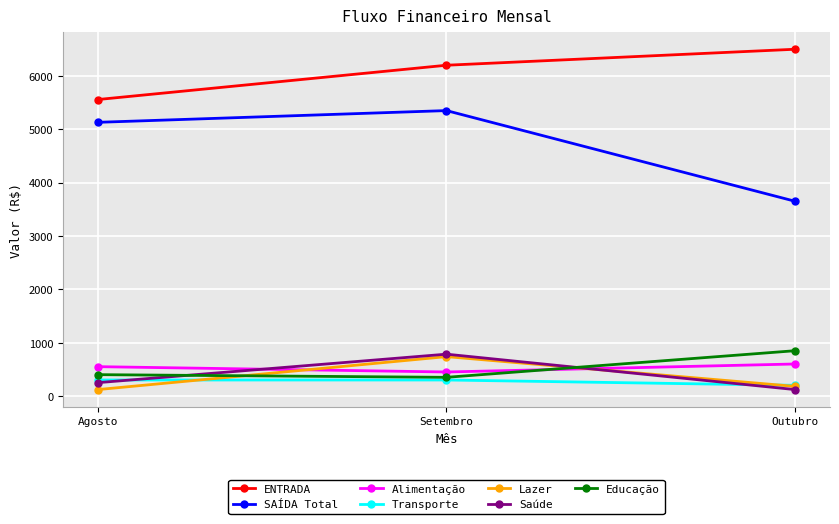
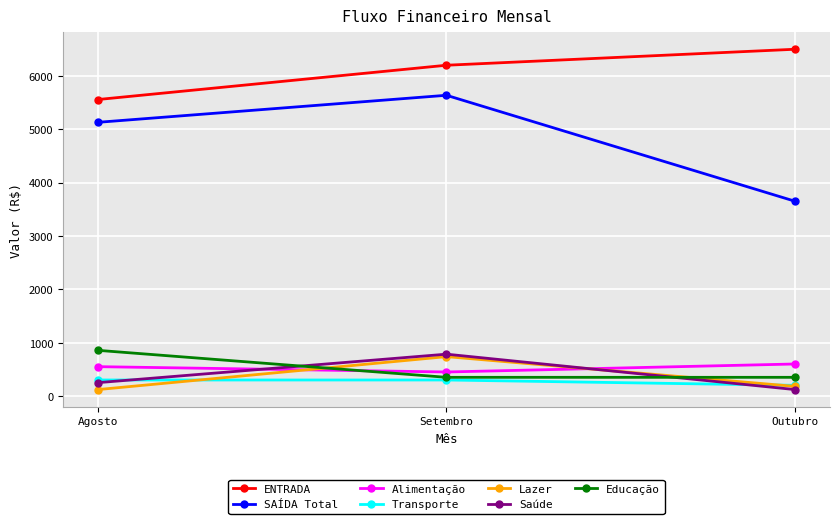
Educação, Agosto: 400 -> 900
SAÍDA Total, Setembro: 5400 -> 5600
Educação, Outubro: 800 -> 400
